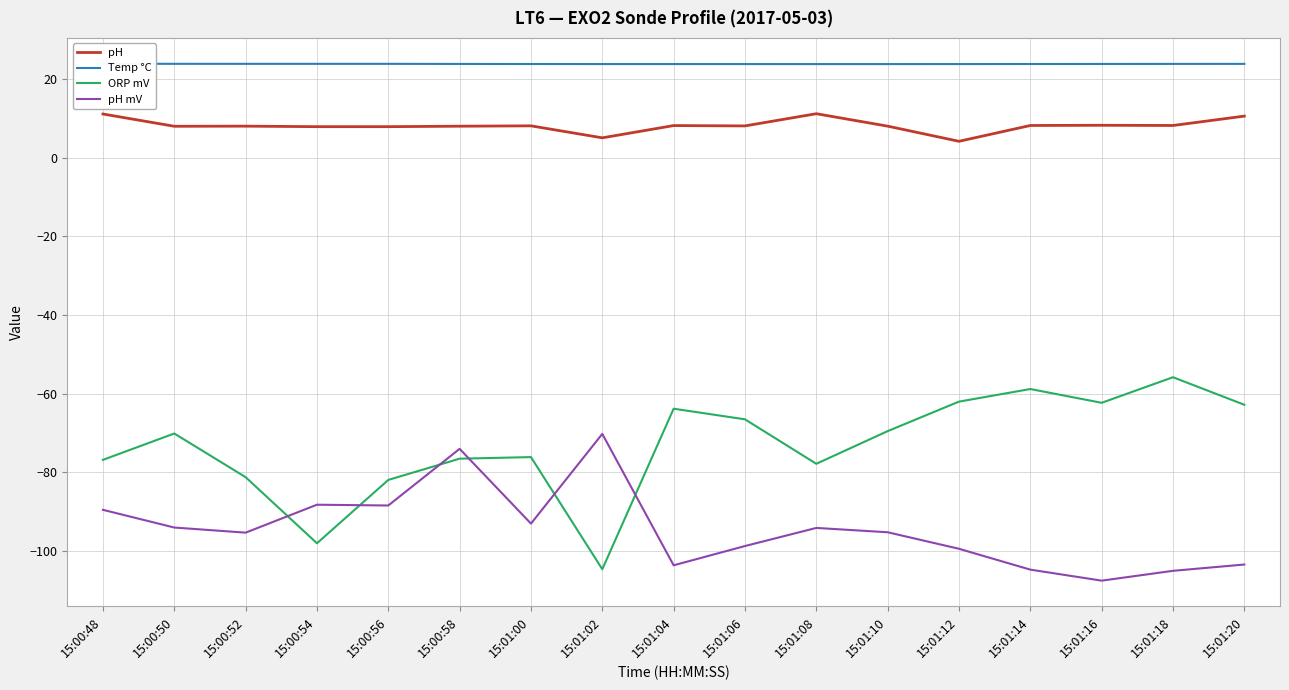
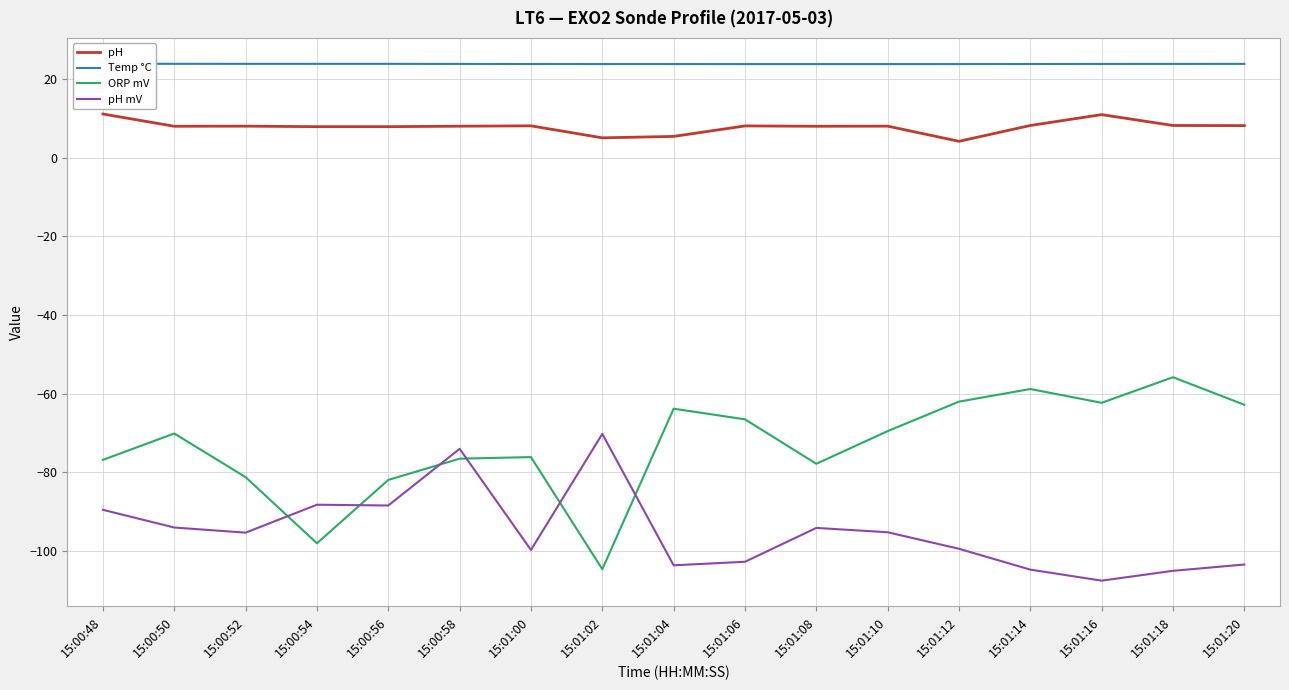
pH mV, 15:01:00: -93 -> -100
pH, 15:01:04: 8 -> 5
pH mV, 15:01:06: -99 -> -103
pH, 15:01:08: 11 -> 8
pH, 15:01:16: 8 -> 11
pH, 15:01:20: 11 -> 8
